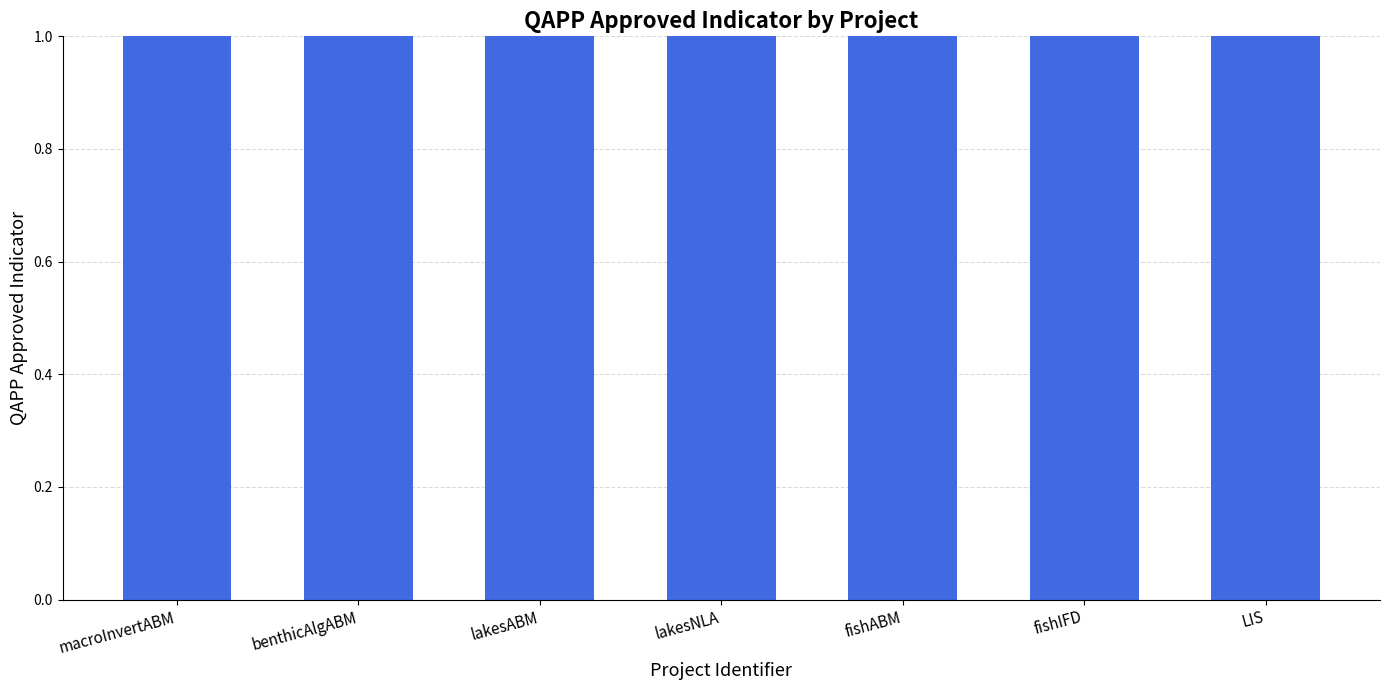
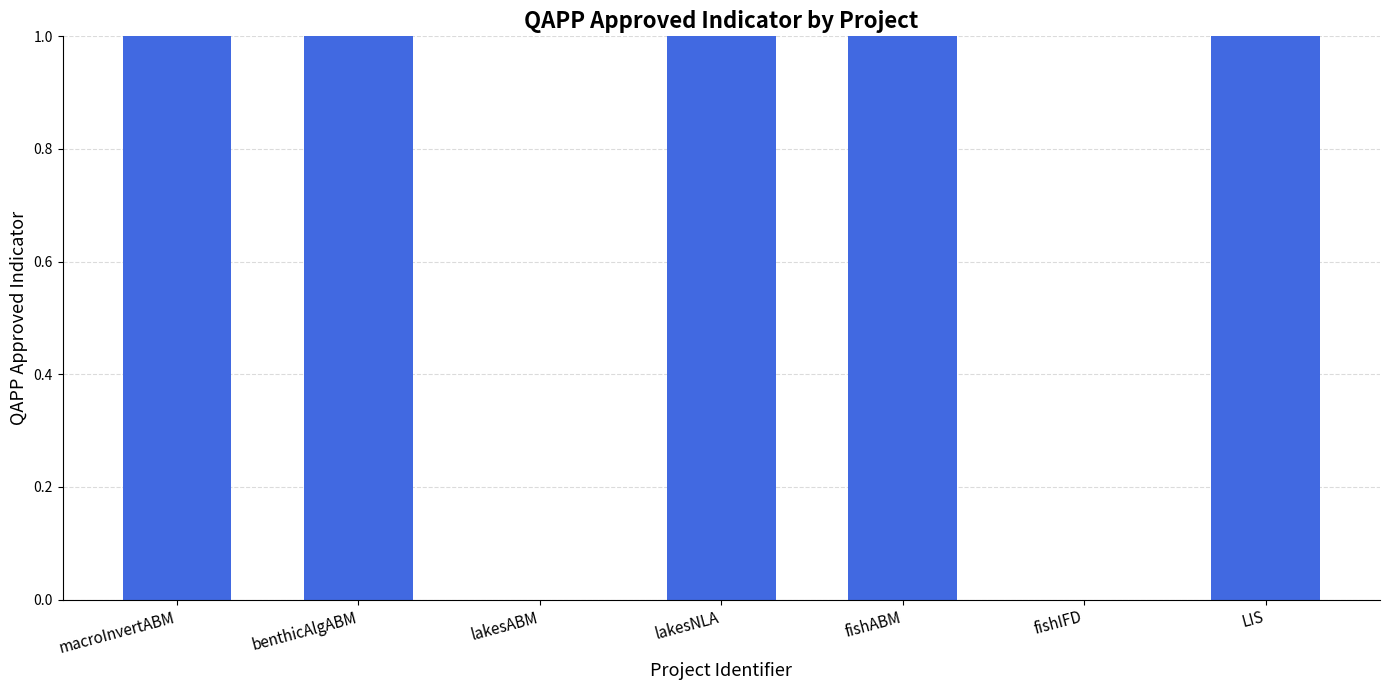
lakesABM: 1 -> 0
fishIFD: 1 -> 0
